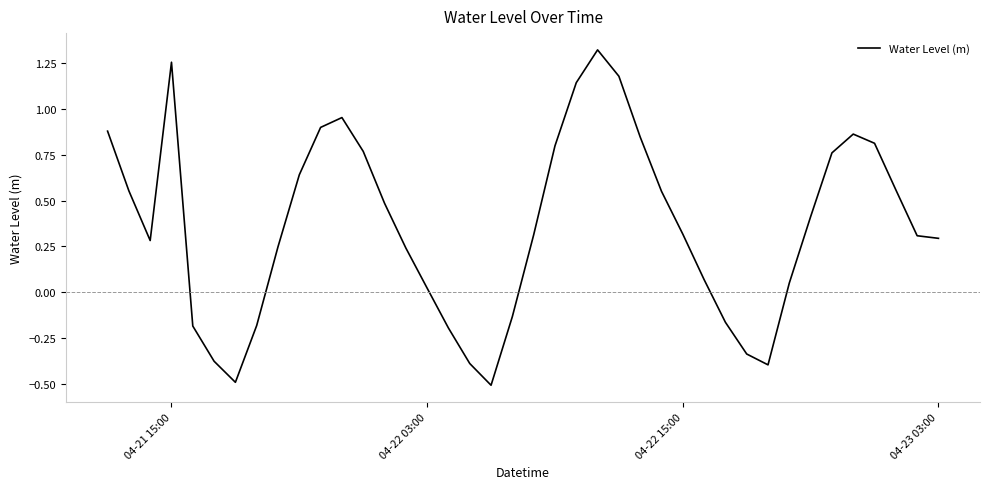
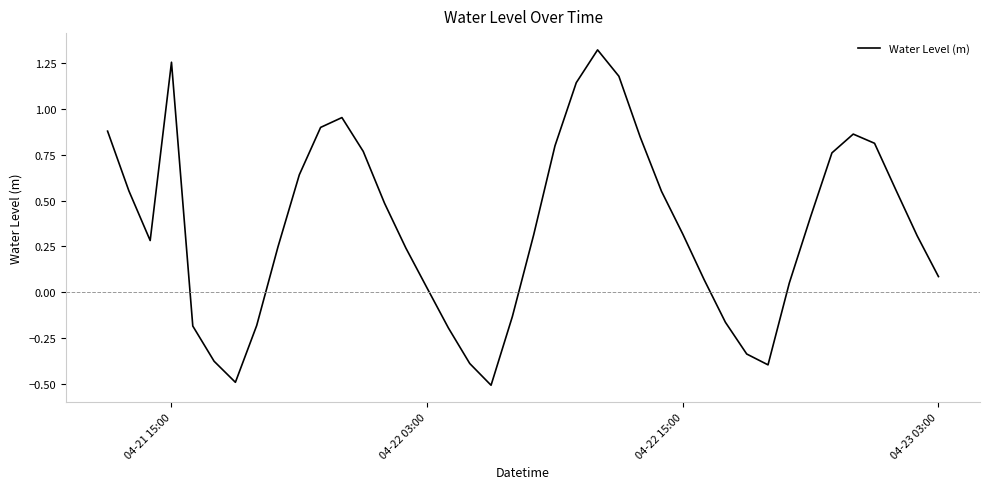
04-23 03:00: 0.29 -> 0.09
